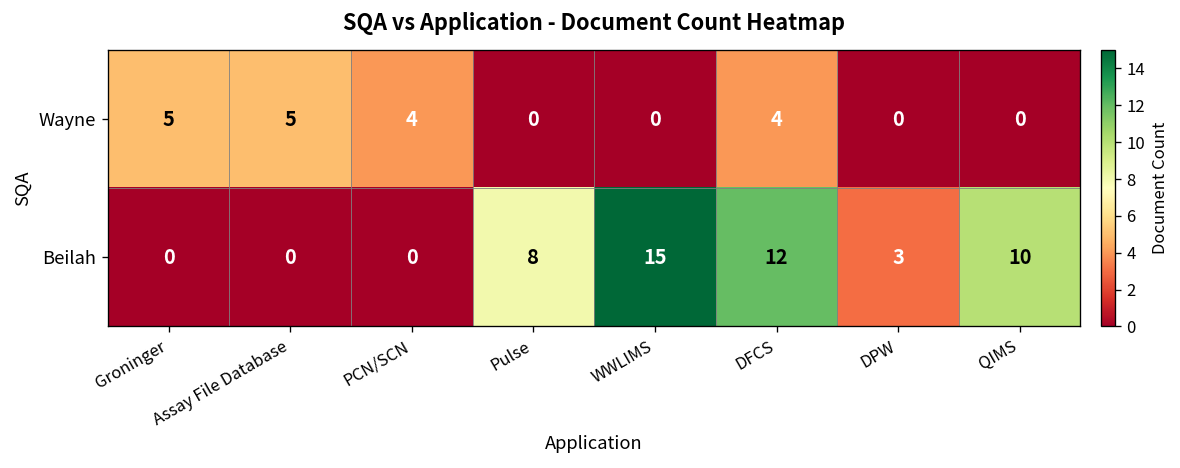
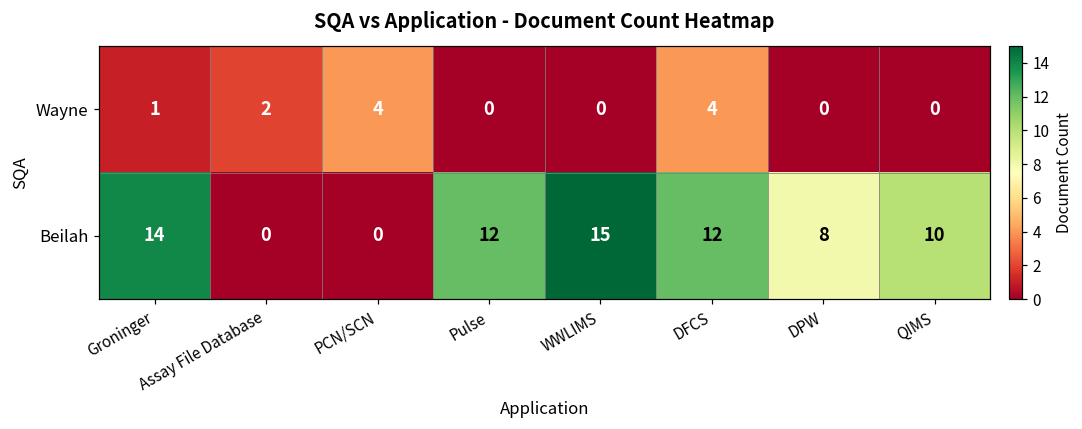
Wayne, Groninger: 5 -> 1
Wayne, Assay File Database: 5 -> 2
Beilah, Groninger: 0 -> 14
Beilah, Pulse: 8 -> 12
Beilah, DPW: 3 -> 8
